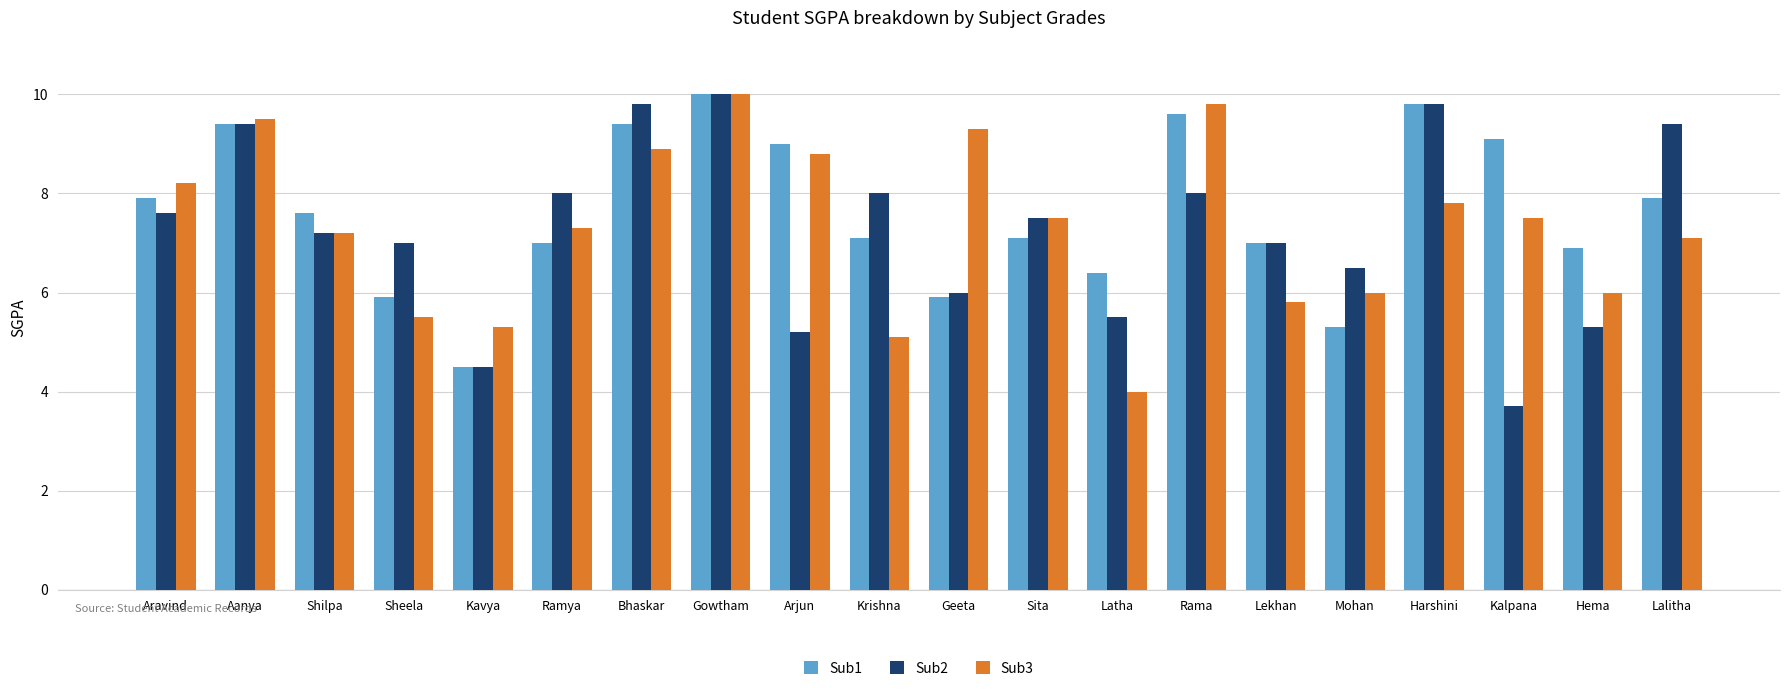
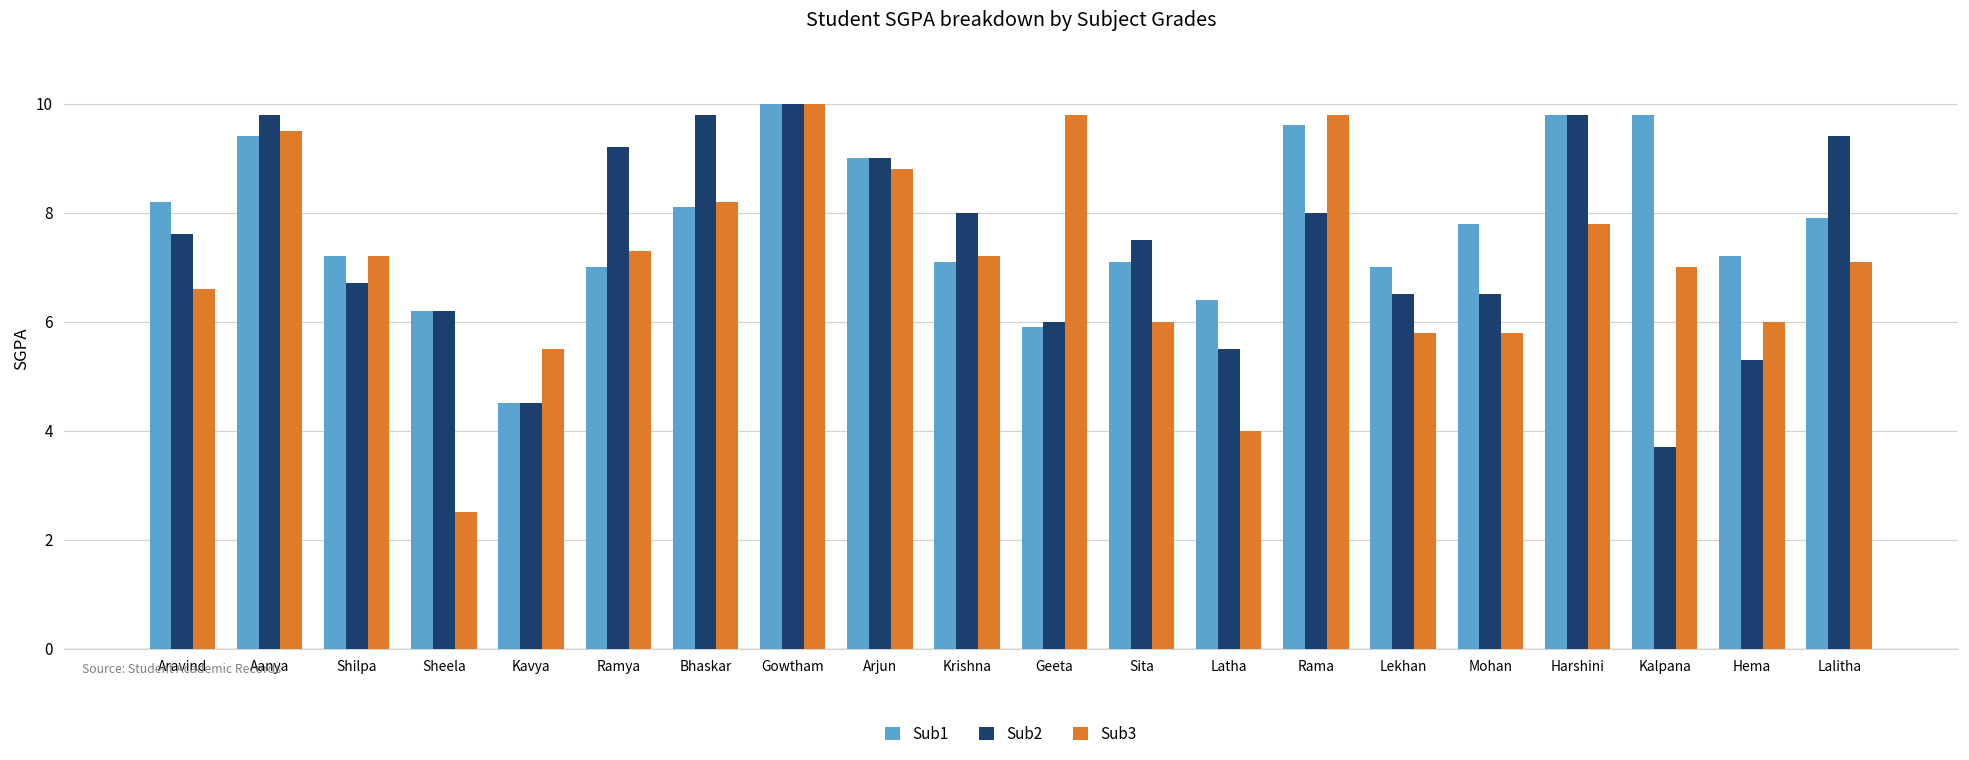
Sub1, Aravind: 7.9 -> 8.2
Sub3, Aravind: 8.2 -> 6.6
Sub2, Aanya: 9.4 -> 9.8
Sub1, Shilpa: 7.6 -> 7.2
Sub2, Shilpa: 7.2 -> 6.7
Sub1, Sheela: 5.9 -> 6.2
Sub2, Sheela: 7.0 -> 6.2
Sub3, Sheela: 5.5 -> 2.5
Sub3, Kavya: 5.3 -> 5.5
Sub2, Ramya: 8.0 -> 9.2
Sub1, Bhaskar: 9.4 -> 8.1
Sub3, Bhaskar: 8.9 -> 8.2
Sub2, Arjun: 5.2 -> 9.0
Sub3, Krishna: 5.1 -> 7.2
Sub3, Geeta: 9.3 -> 9.8
Sub3, Sita: 7.5 -> 6.0
Sub2, Lekhan: 7.0 -> 6.5
Sub1, Mohan: 5.3 -> 7.8
Sub3, Mohan: 6.0 -> 5.8
Sub1, Kalpana: 9.1 -> 9.8
Sub3, Kalpana: 7.5 -> 7.0
Sub1, Hema: 6.9 -> 7.2
